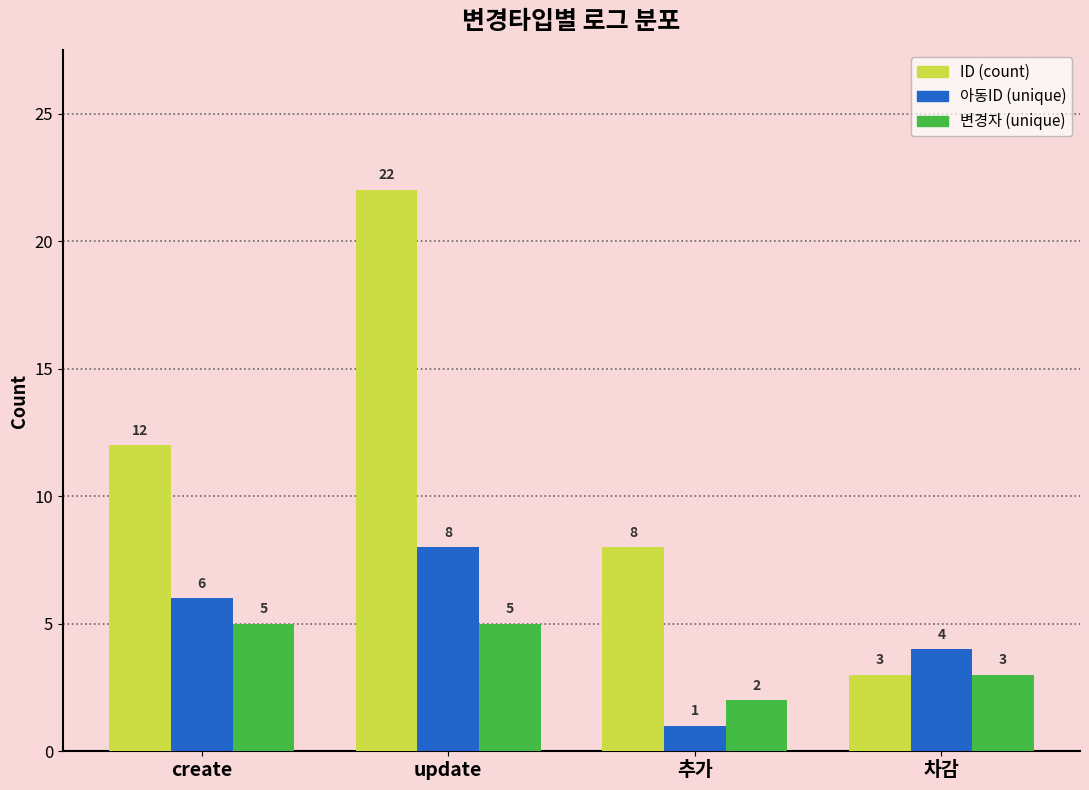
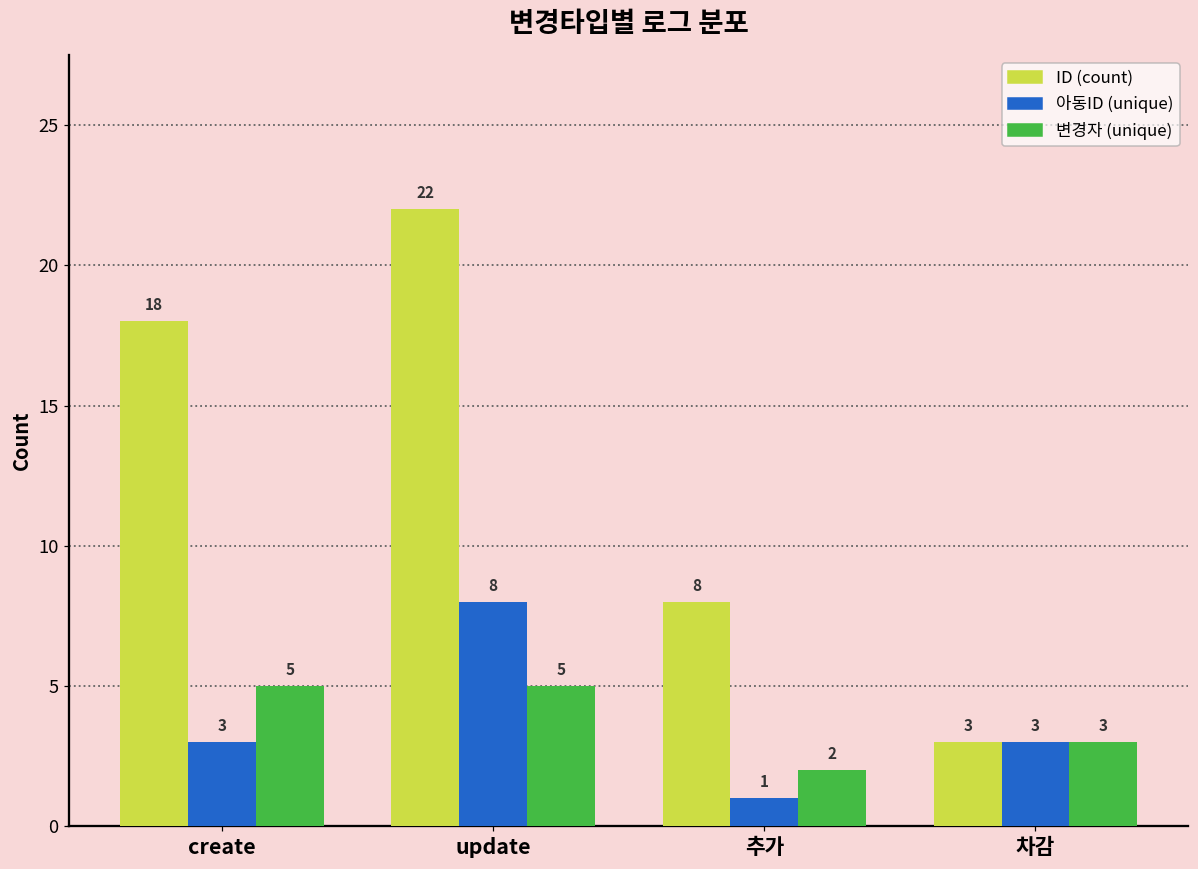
ID (count), create: 12 -> 18
아동ID (unique), create: 6 -> 3
아동ID (unique), 차감: 4 -> 3
